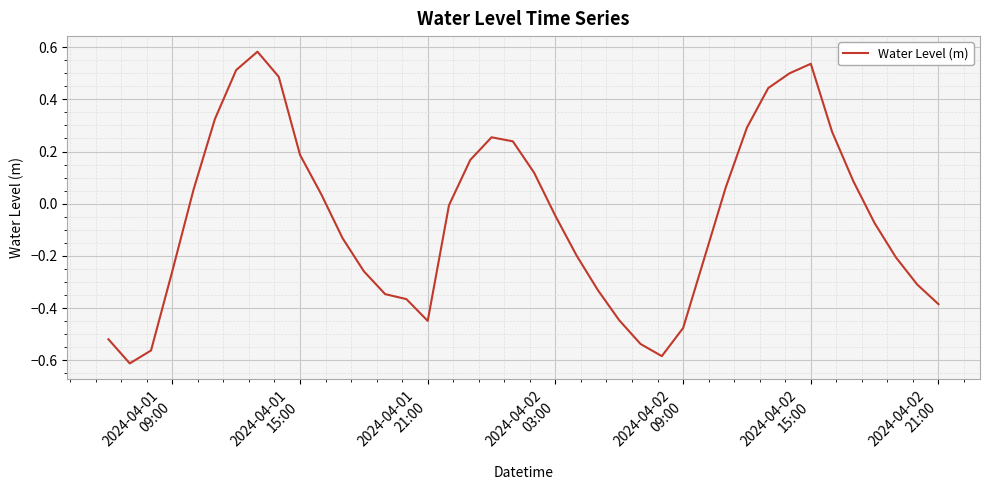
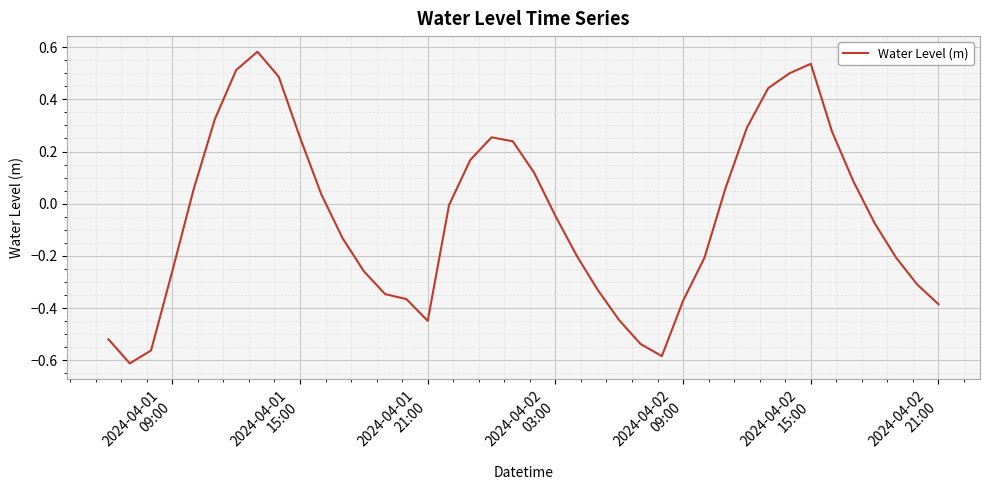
2024-04-01 15:00: 0.19 -> 0.25
2024-04-02 09:00: -0.48 -> -0.37
